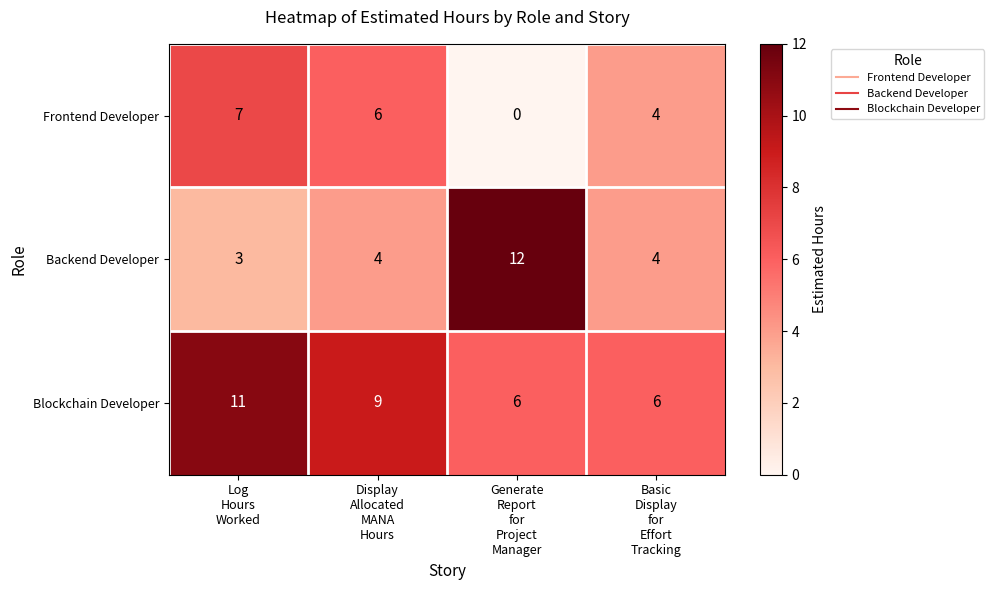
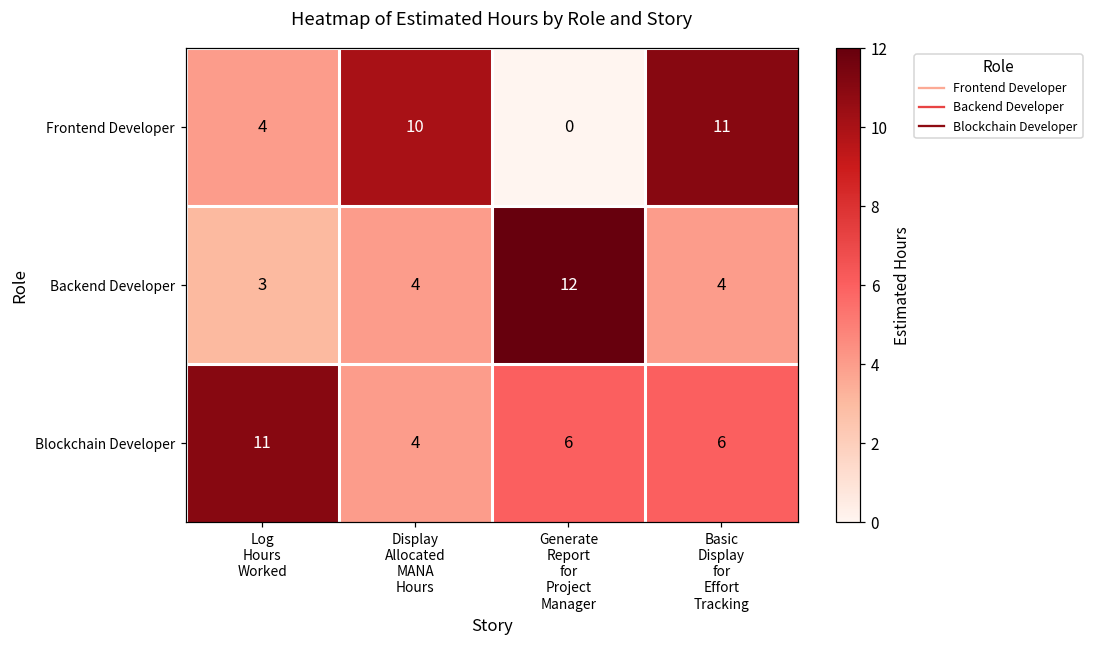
Frontend Developer, Log Hours Worked: 7 -> 4
Frontend Developer, Display Allocated MANA Hours: 6 -> 10
Frontend Developer, Basic Display for Effort Tracking: 4 -> 11
Blockchain Developer, Display Allocated MANA Hours: 9 -> 4
